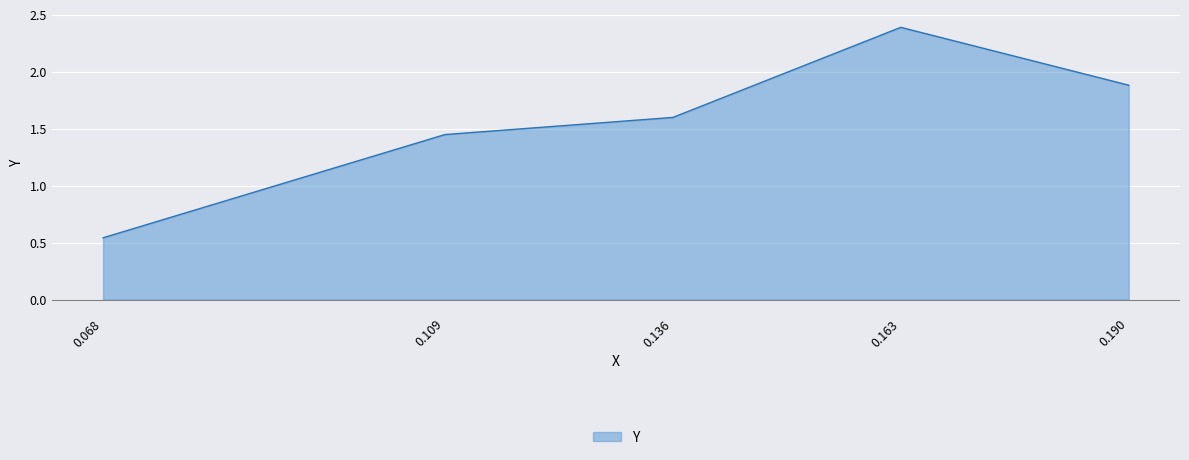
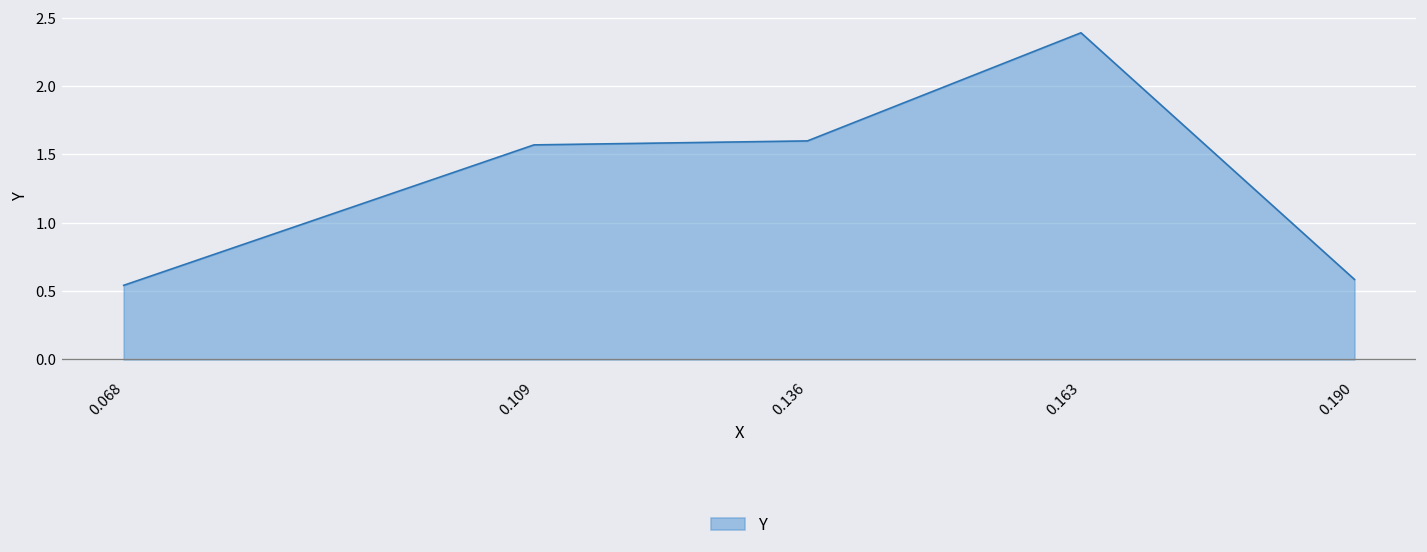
0.109: 1.45 -> 1.57
0.190: 1.88 -> 0.59
